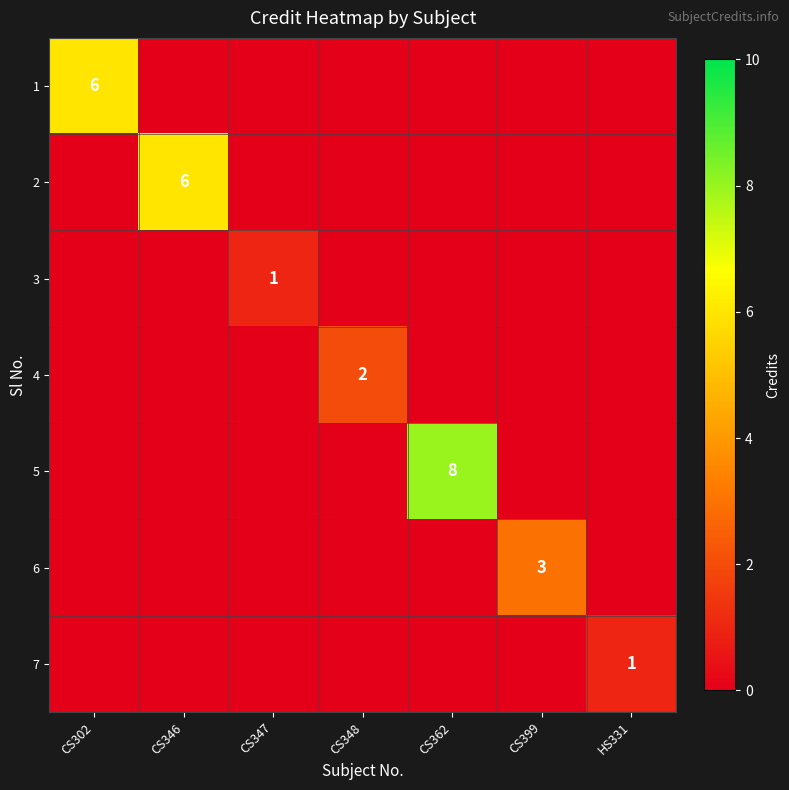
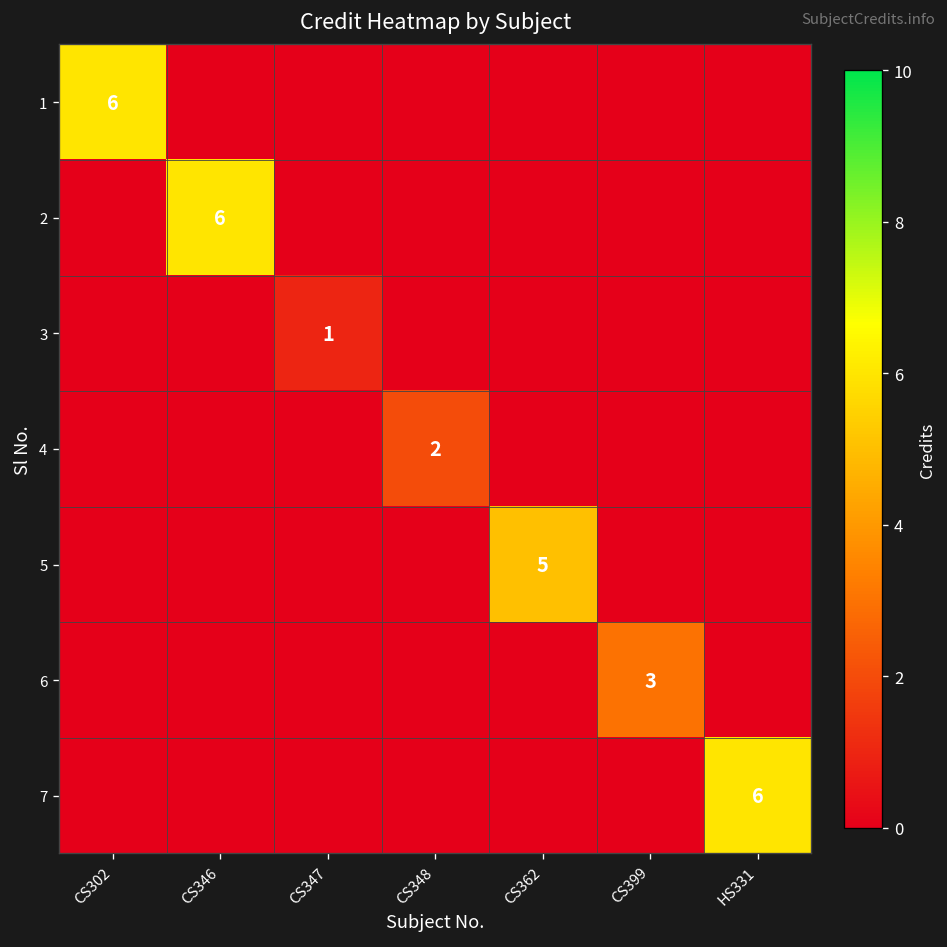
5, CS362: 8 -> 5
7, HS331: 1 -> 6
